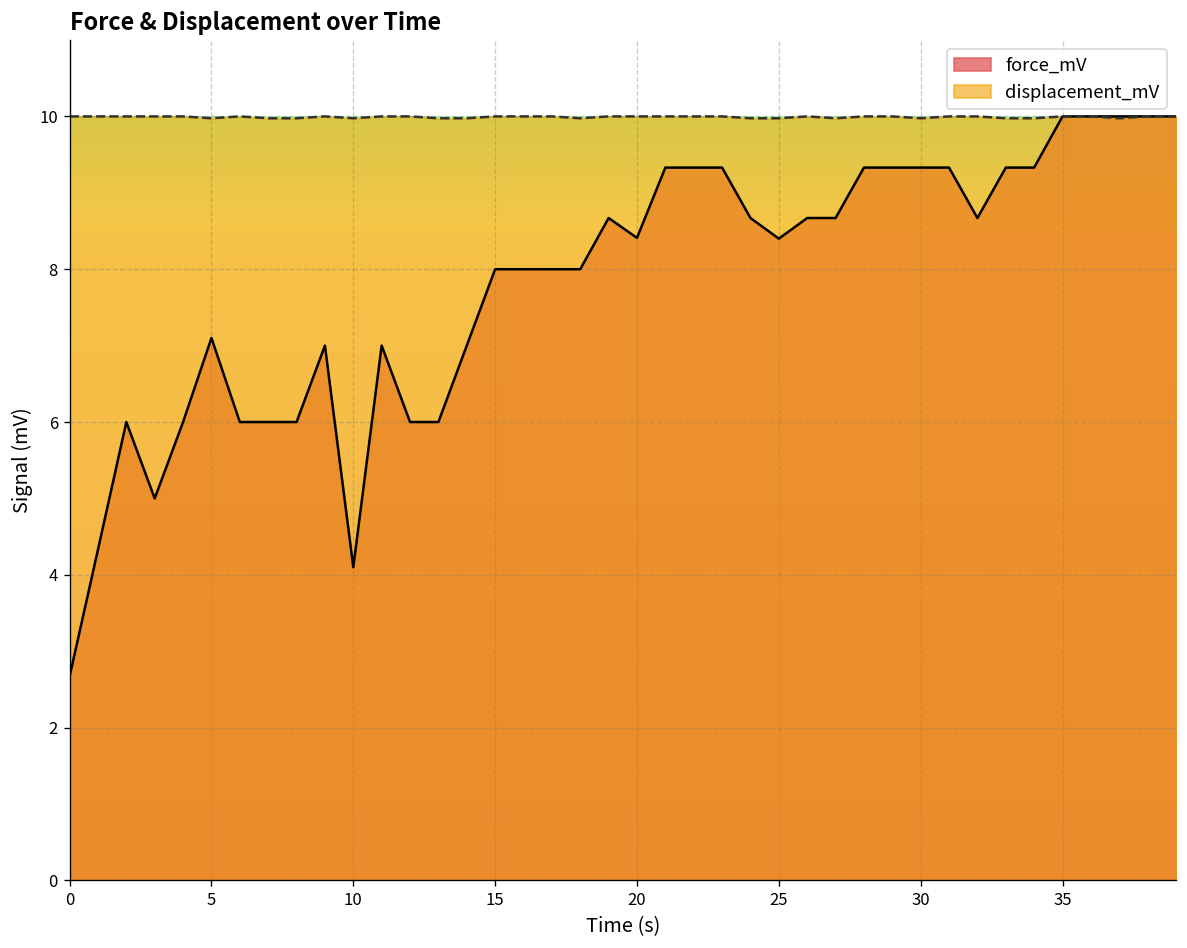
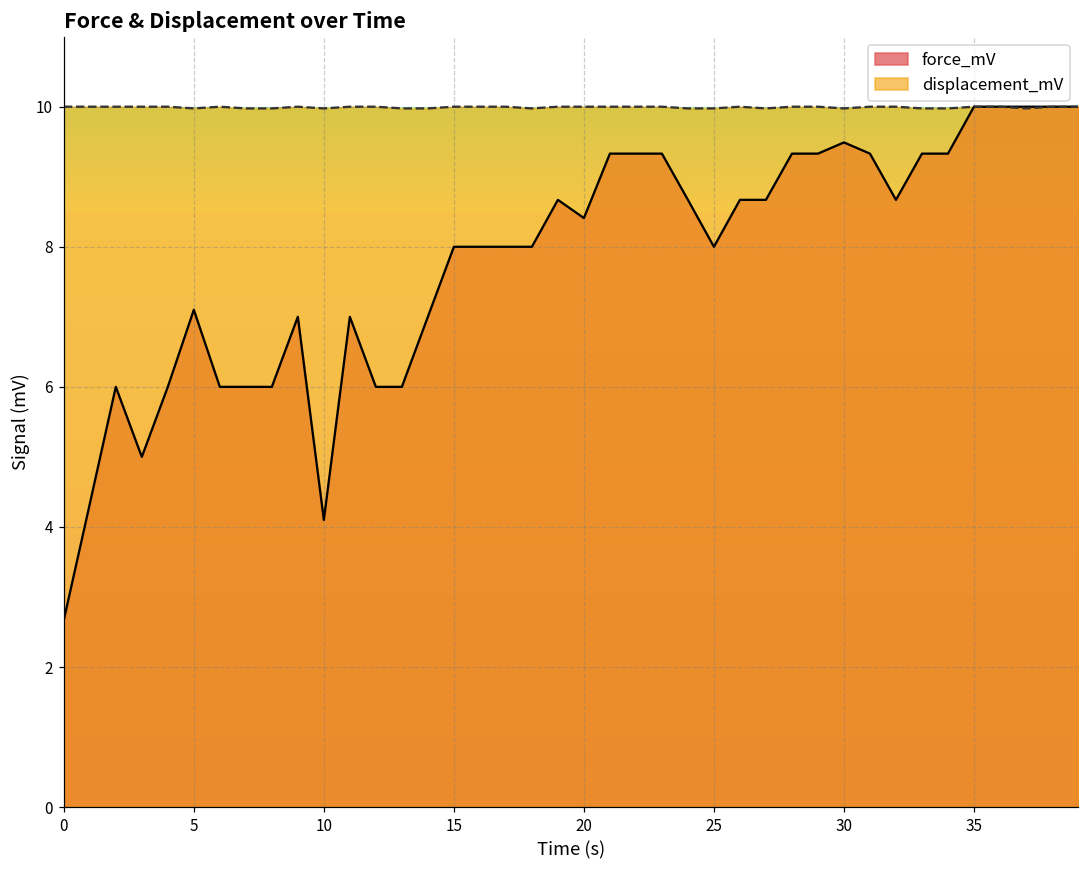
force_mV, 25: 8.4 -> 8.0
force_mV, 30: 9.3 -> 9.5
